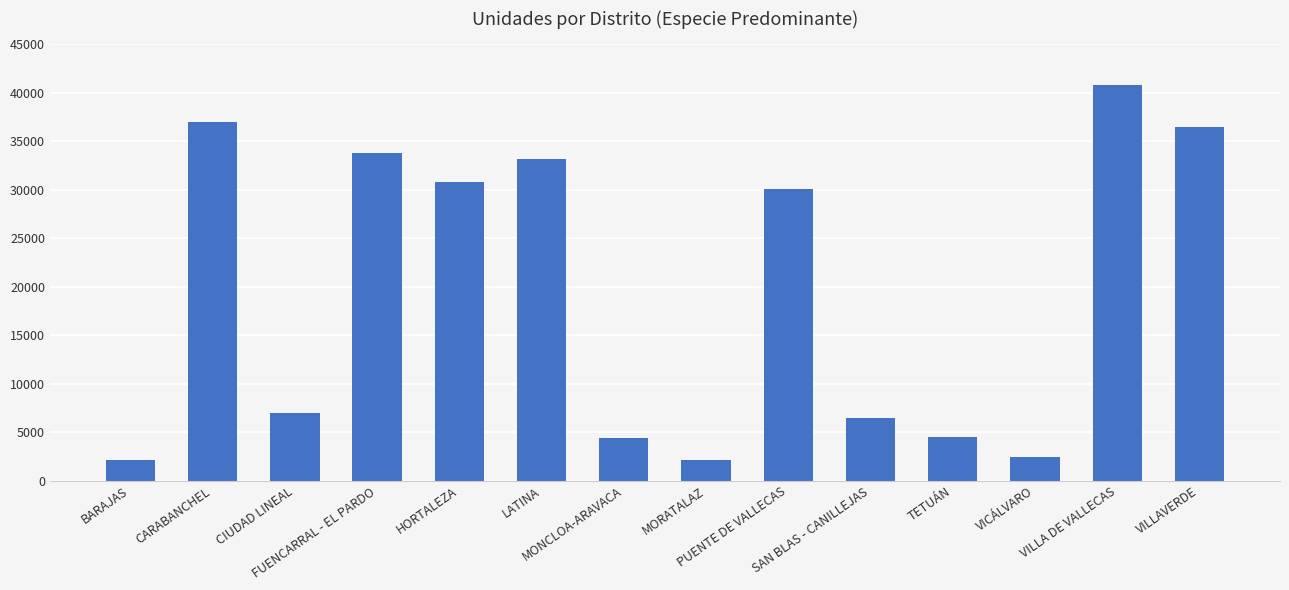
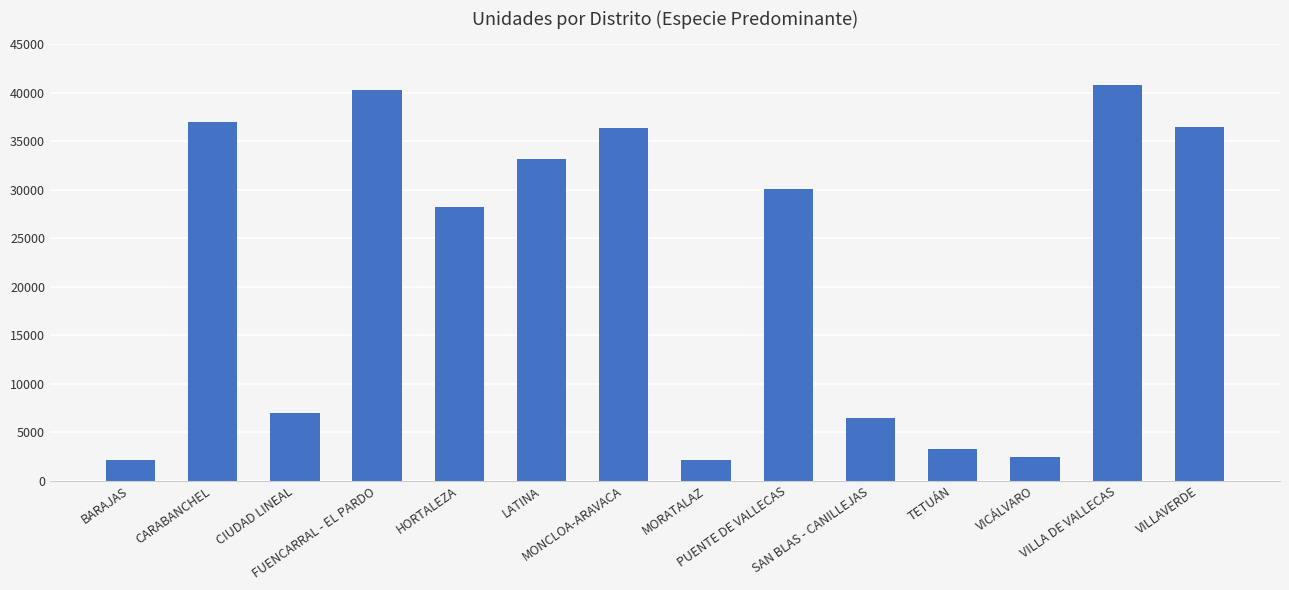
FUENCARRAL - EL PARDO: 34000 -> 40000
HORTALEZA: 31000 -> 28000
MONCLOA-ARAVACA: 4000 -> 36000
TETUÁN: 4000 -> 3000
